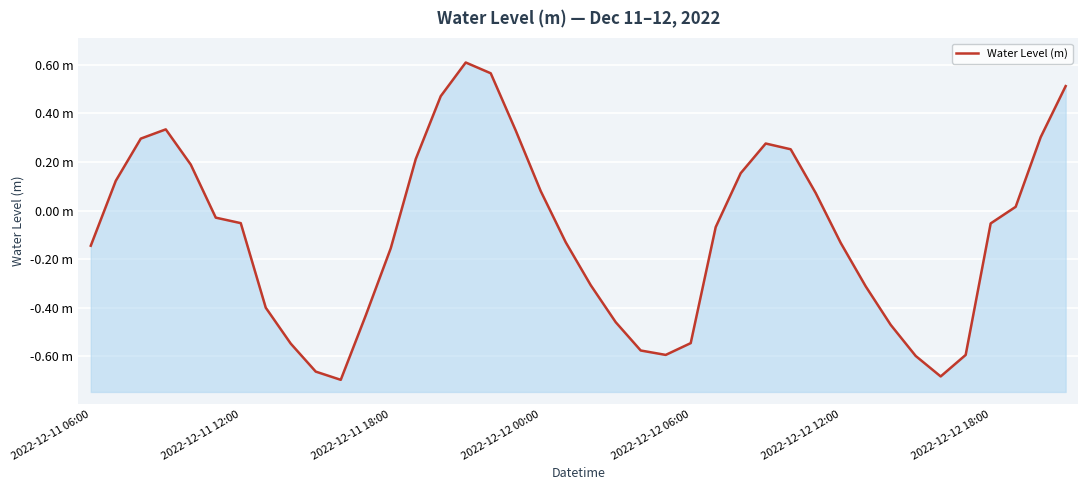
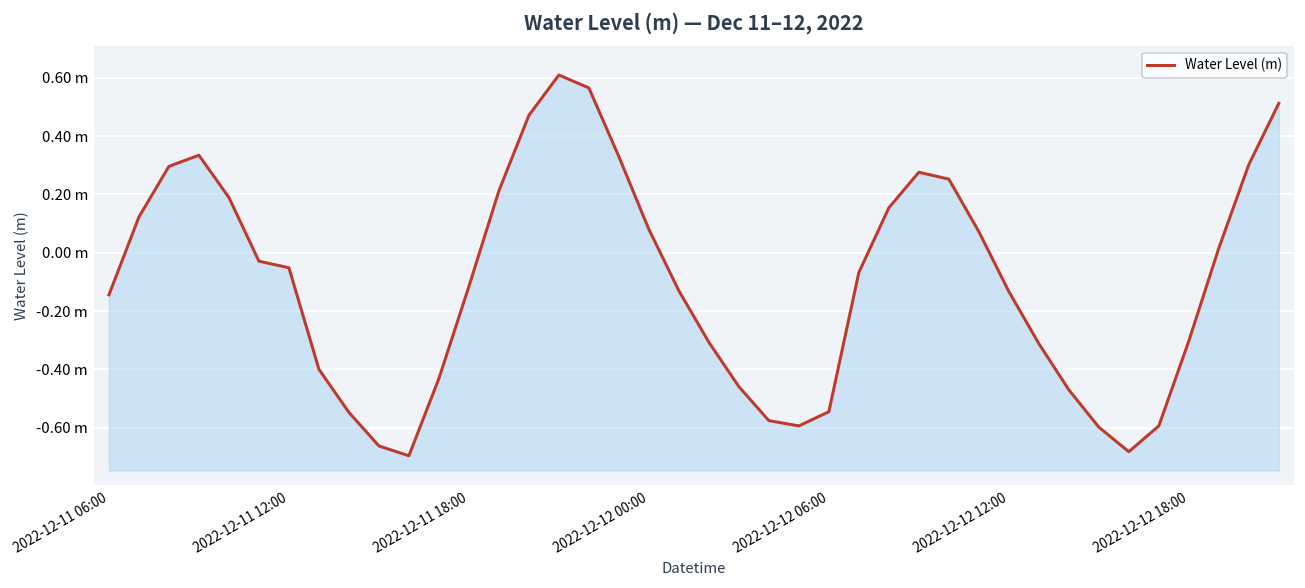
2022-12-11 18:00: -0.15 m -> -0.12 m
2022-12-12 18:00: -0.05 m -> -0.30 m
